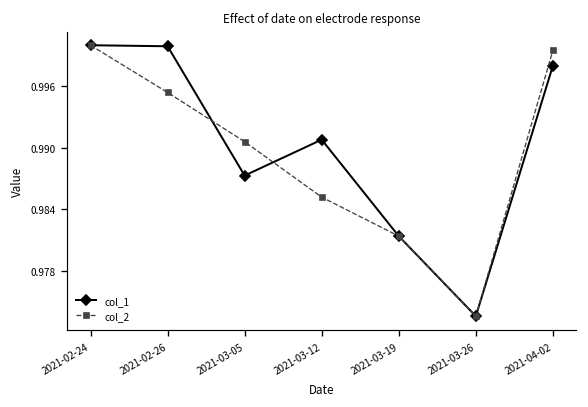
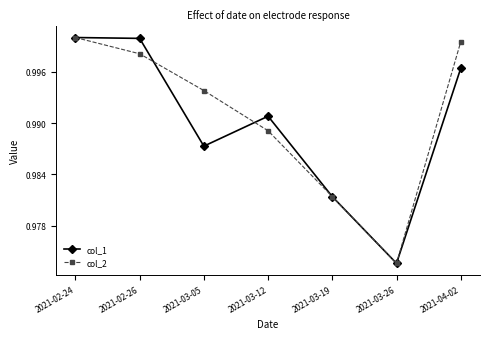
col_2, 2021-02-26: 0.995 -> 0.998
col_2, 2021-03-05: 0.991 -> 0.994
col_2, 2021-03-12: 0.985 -> 0.989
col_1, 2021-04-02: 0.998 -> 0.996
